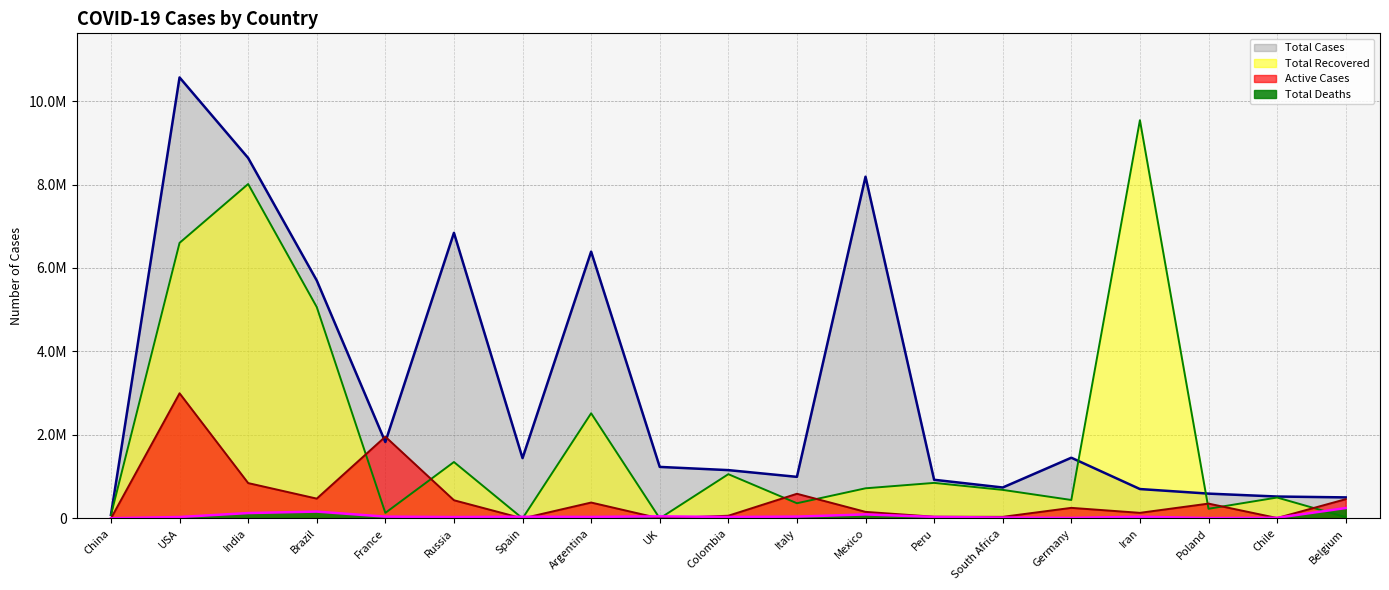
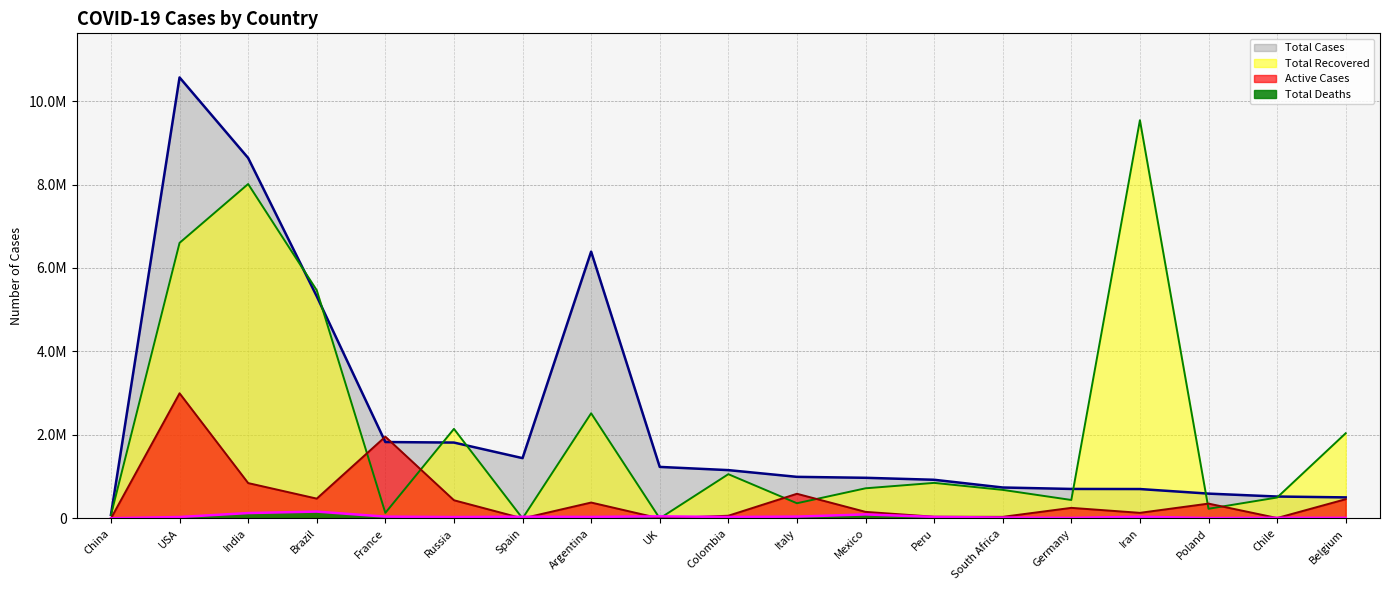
Total Cases, Brazil: 5700000 -> 5300000
Total Recovered, Brazil: 5100000 -> 5500000
Total Cases, Russia: 6800000 -> 1800000
Total Recovered, Russia: 1400000 -> 2100000
Total Cases, Mexico: 8200000 -> 1000000
Total Cases, Germany: 1500000 -> 700000
Total Recovered, Belgium: 0 -> 2000000
Total Deaths, Belgium: 200000 -> 0
